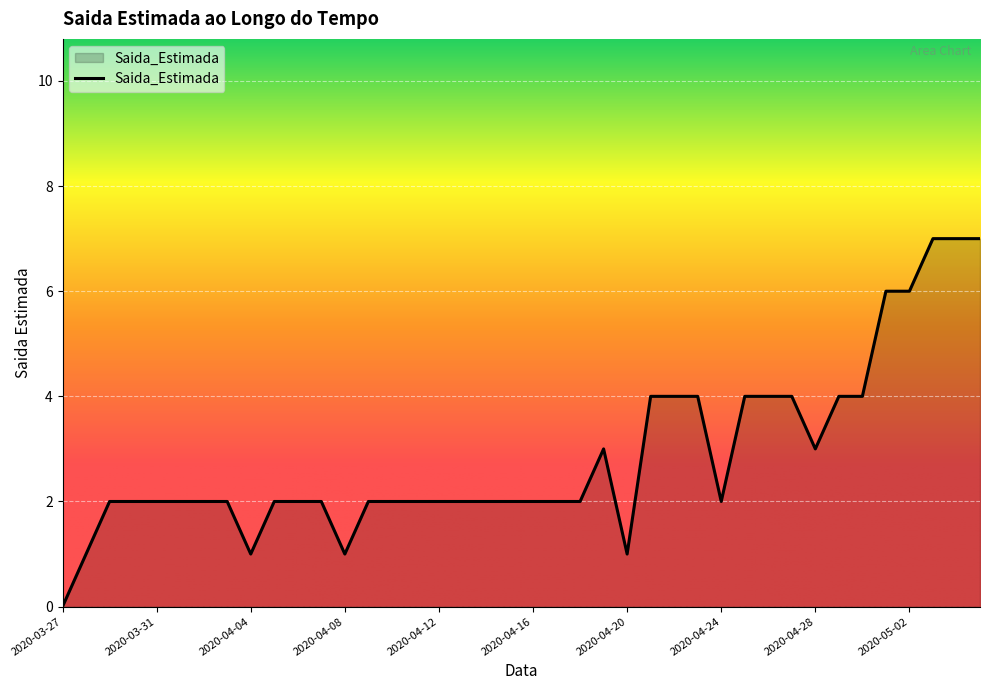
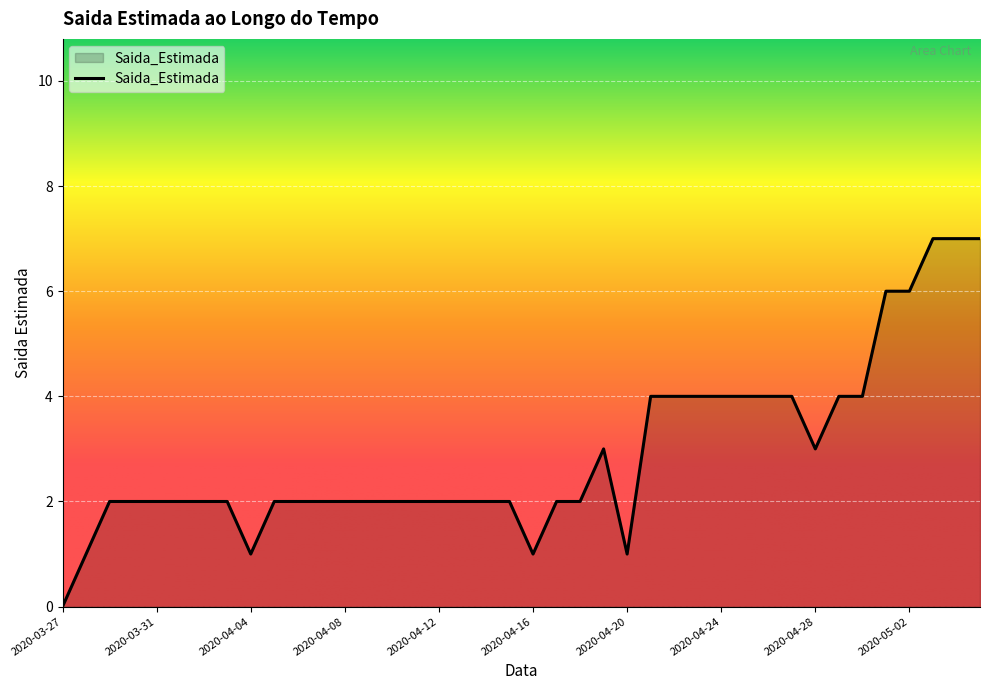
2020-04-08: 1 -> 2
2020-04-16: 2 -> 1
2020-04-24: 2 -> 4
